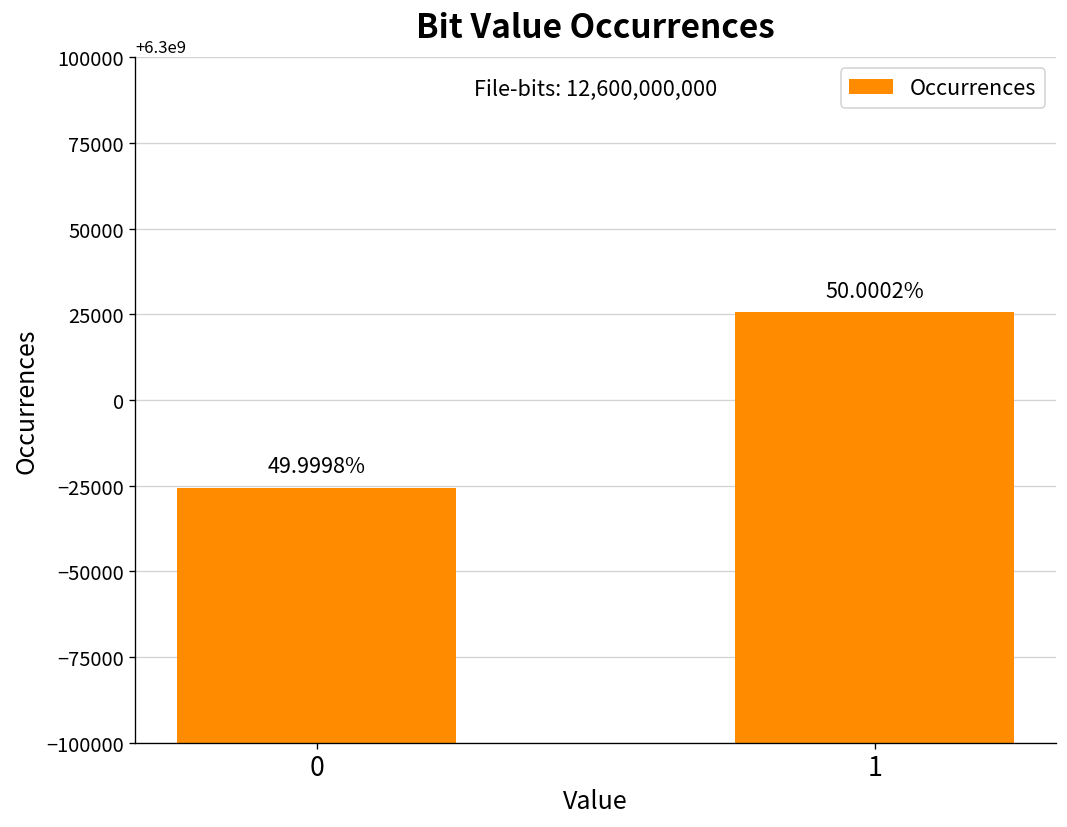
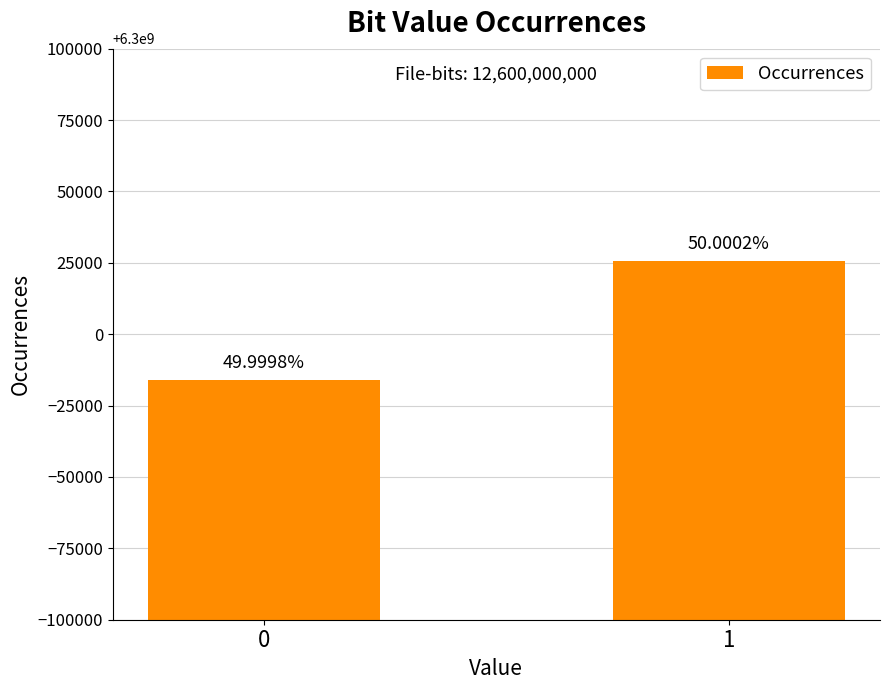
0: 6299974000 -> 6299984000
